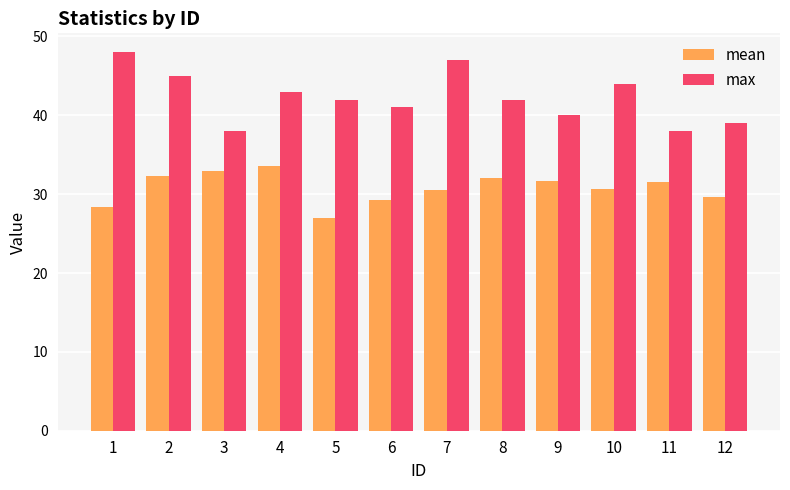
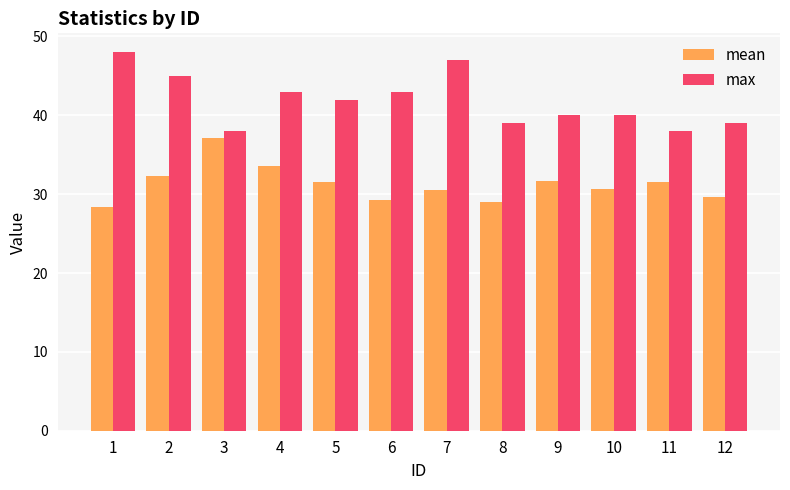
mean, 3: 33 -> 37
mean, 5: 27 -> 32
max, 6: 41 -> 43
mean, 8: 32 -> 29
max, 8: 42 -> 39
max, 10: 44 -> 40
